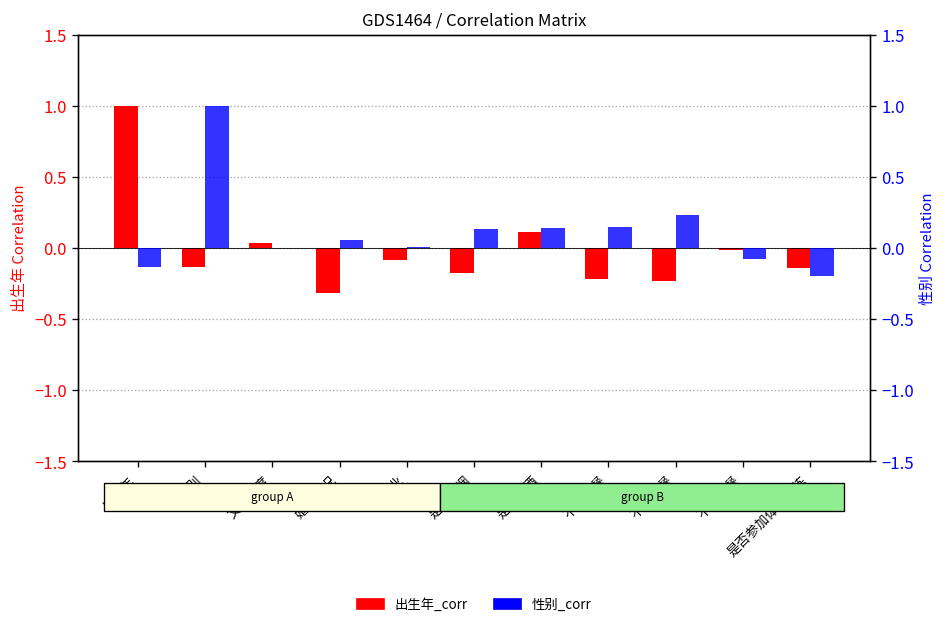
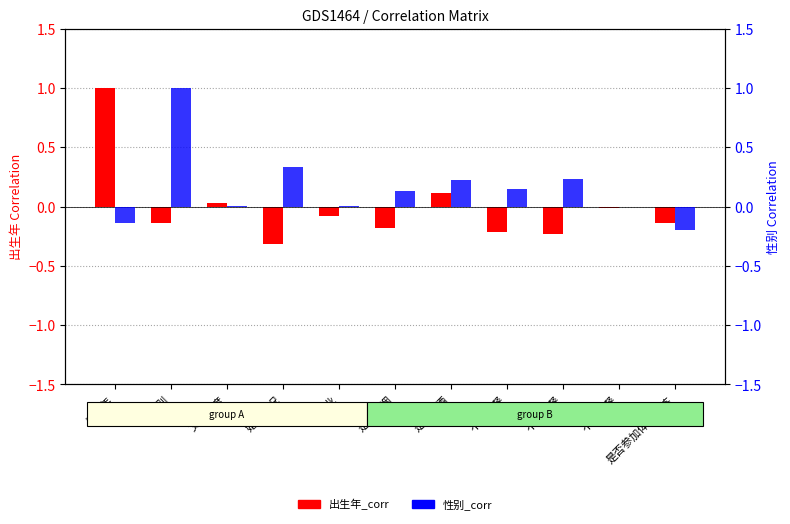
性别_corr, 婚姻状况: 0.06 -> 0.33
性别_corr, 是否饮酒: 0.14 -> 0.22
性别_corr, 不吃晚餐: -0.07 -> 0.00
